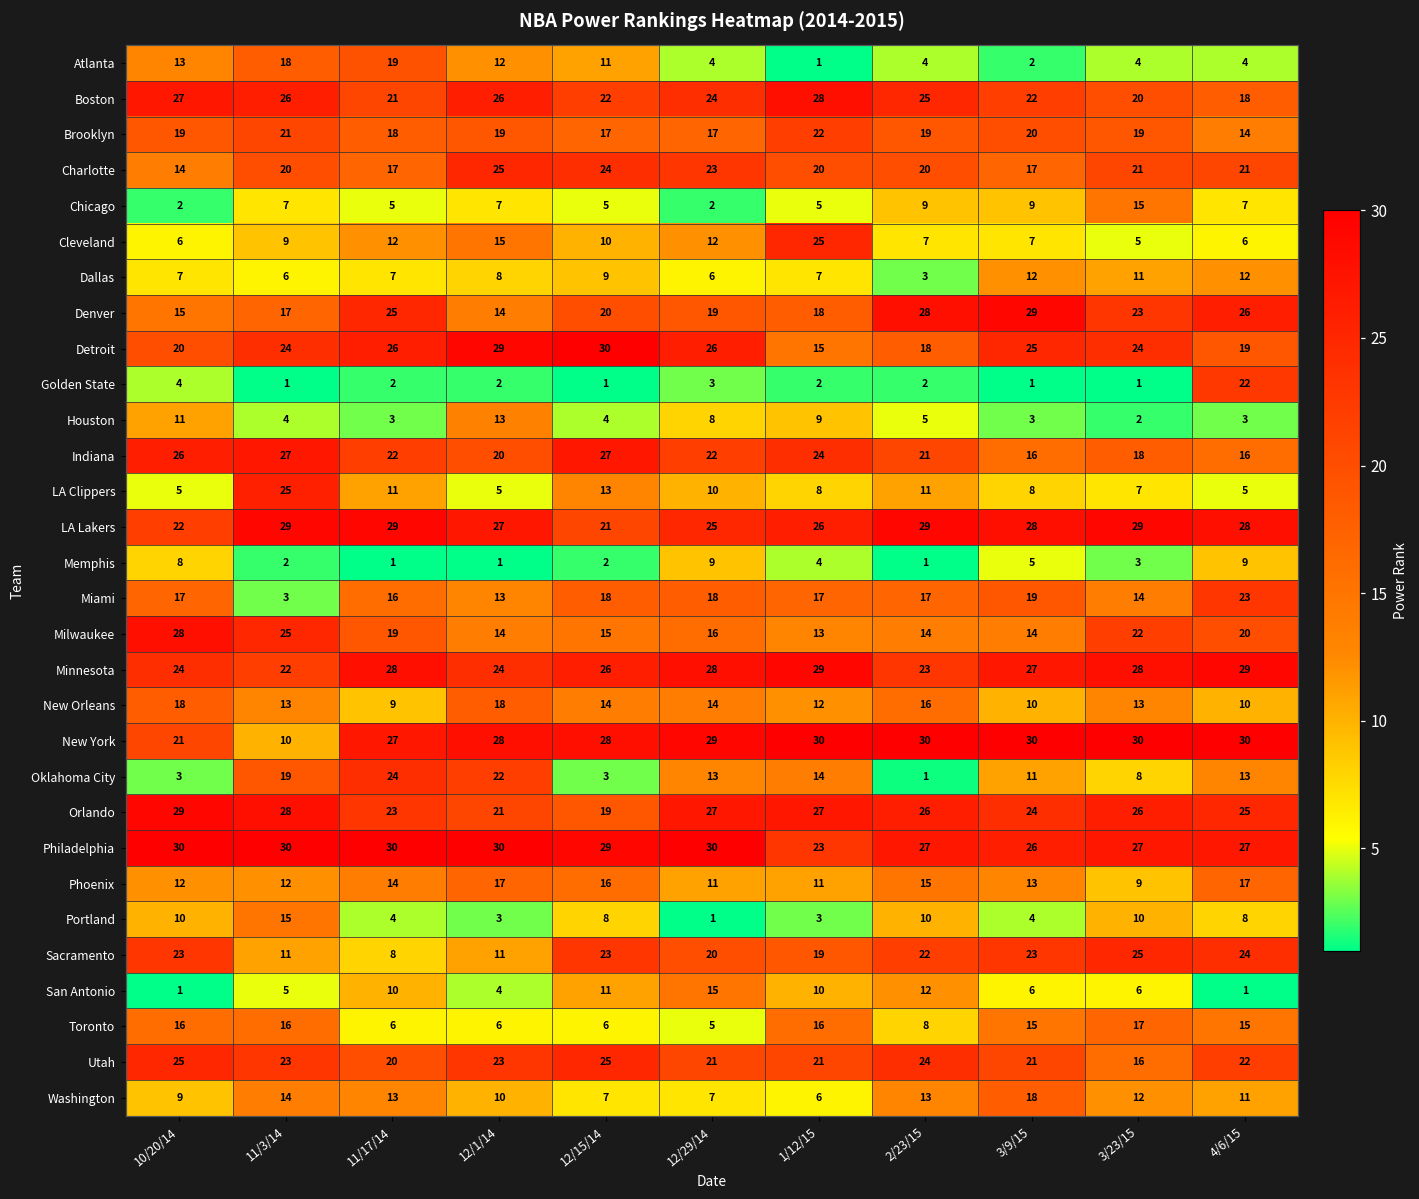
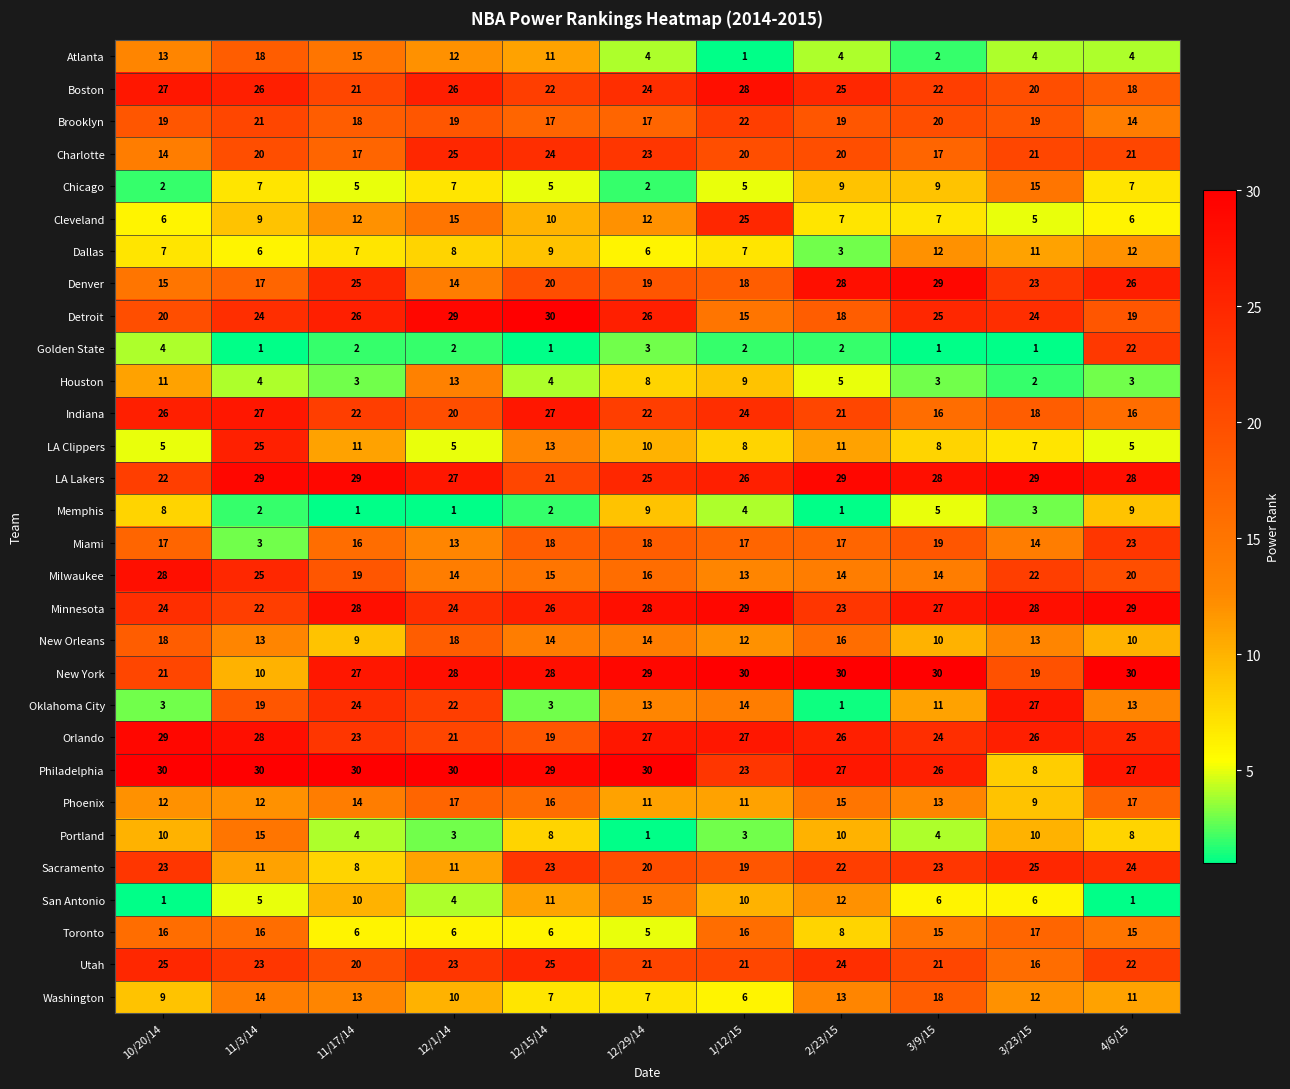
Atlanta, 11/17/14: 19 -> 15
New York, 3/23/15: 30 -> 19
Oklahoma City, 3/23/15: 8 -> 27
Philadelphia, 3/23/15: 27 -> 8
